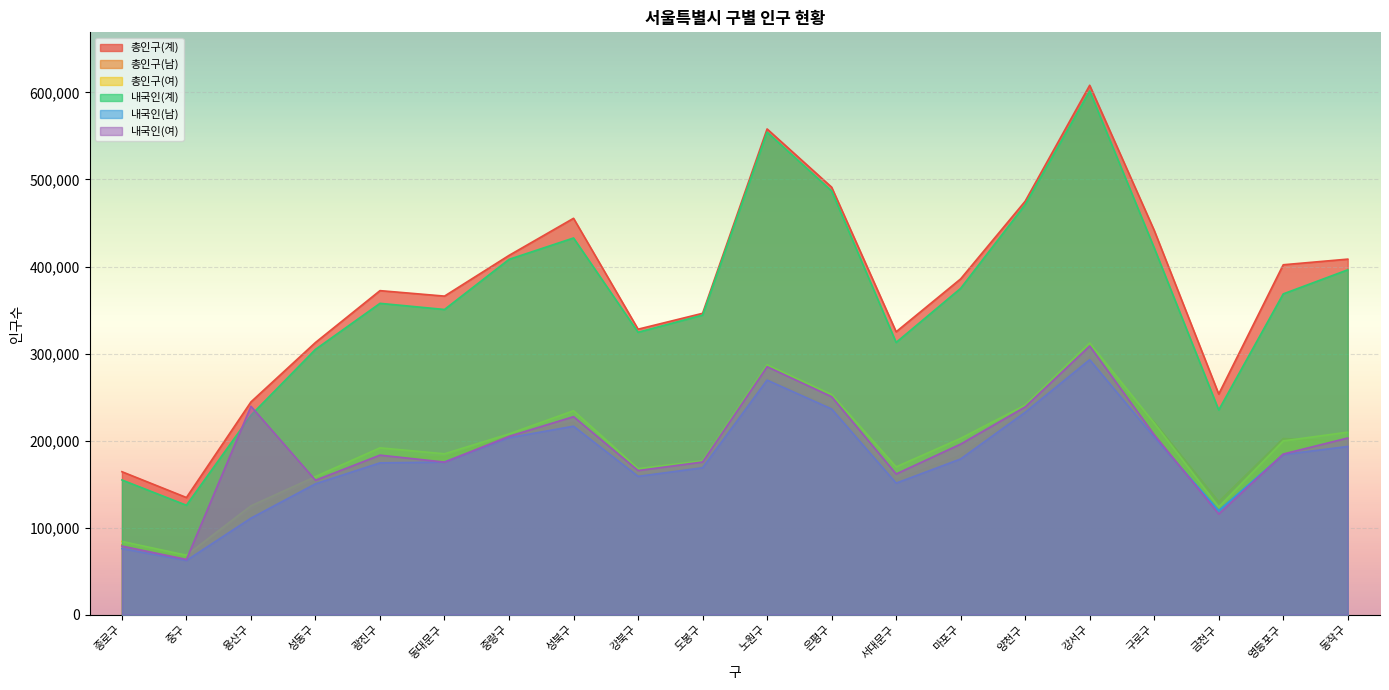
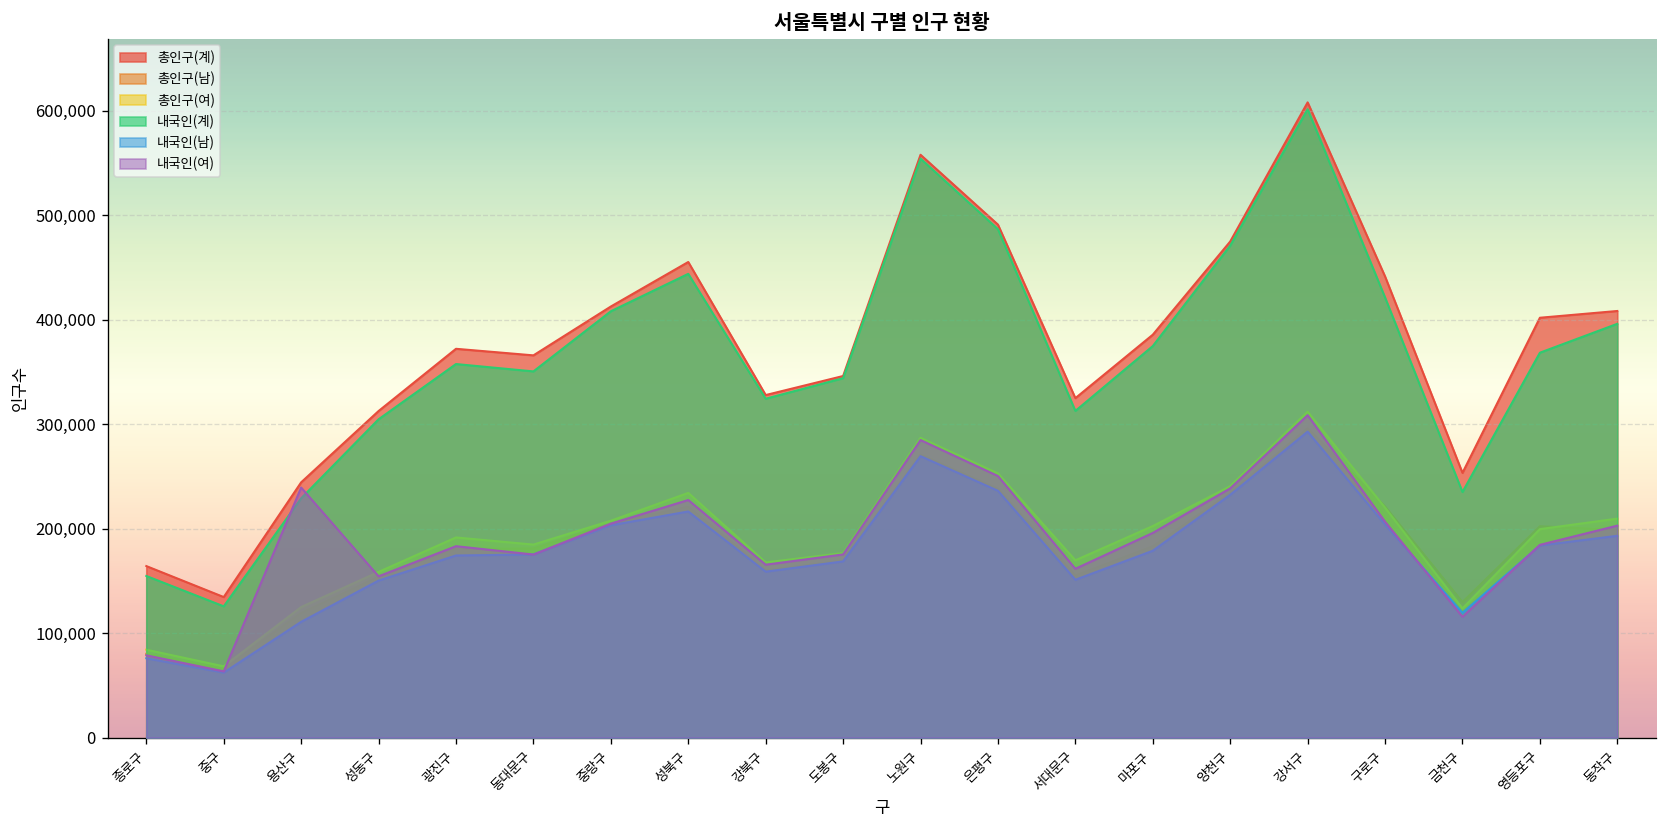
내국인(계), 성북구: 430,000 -> 440,000
